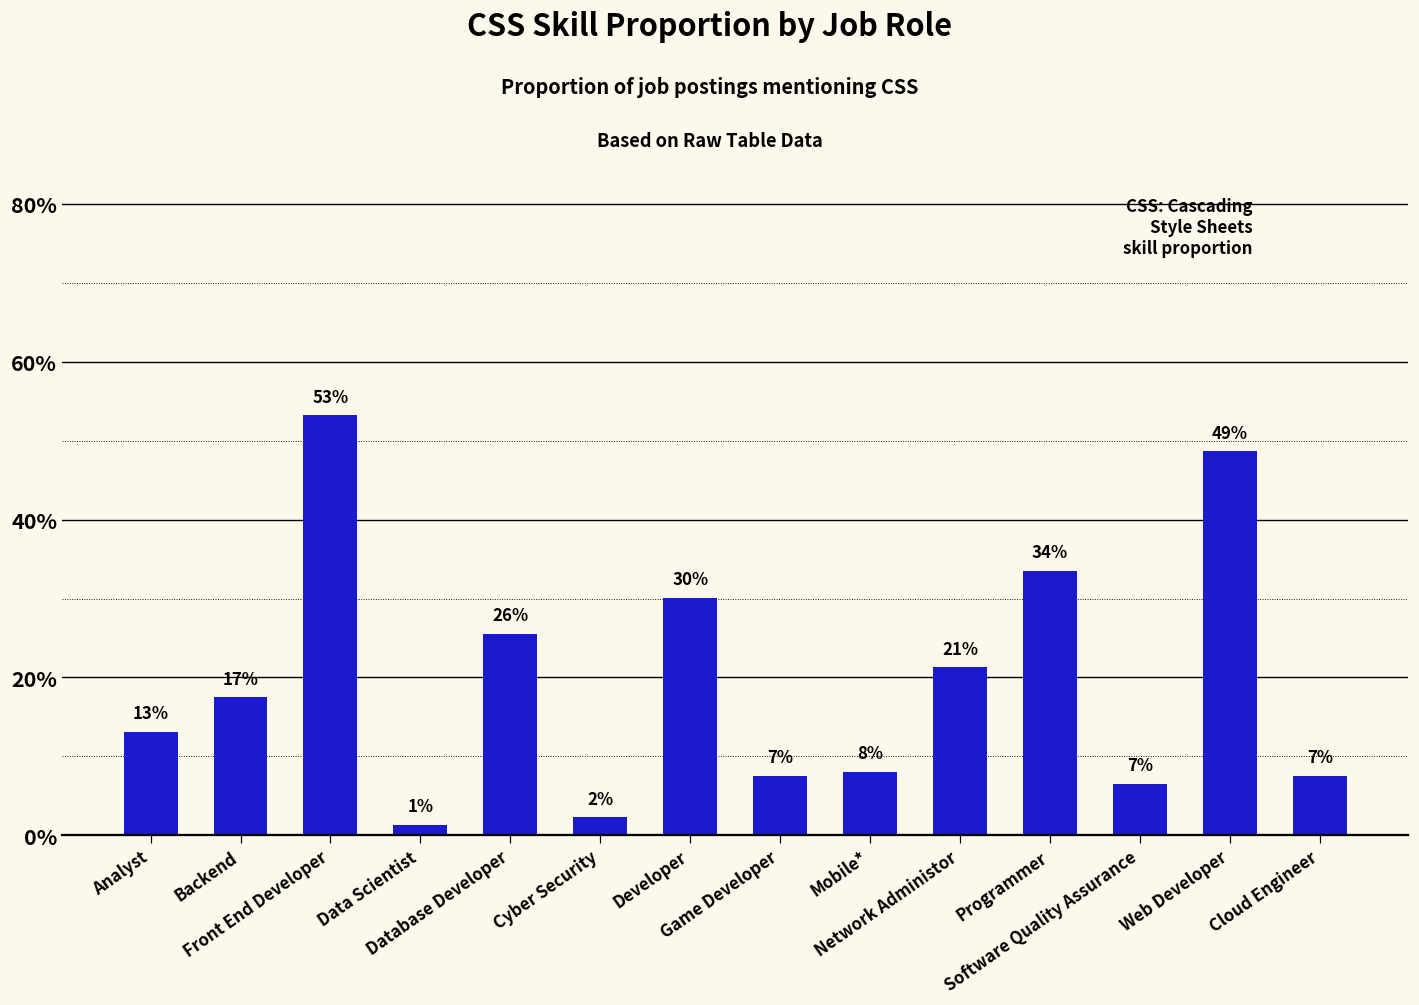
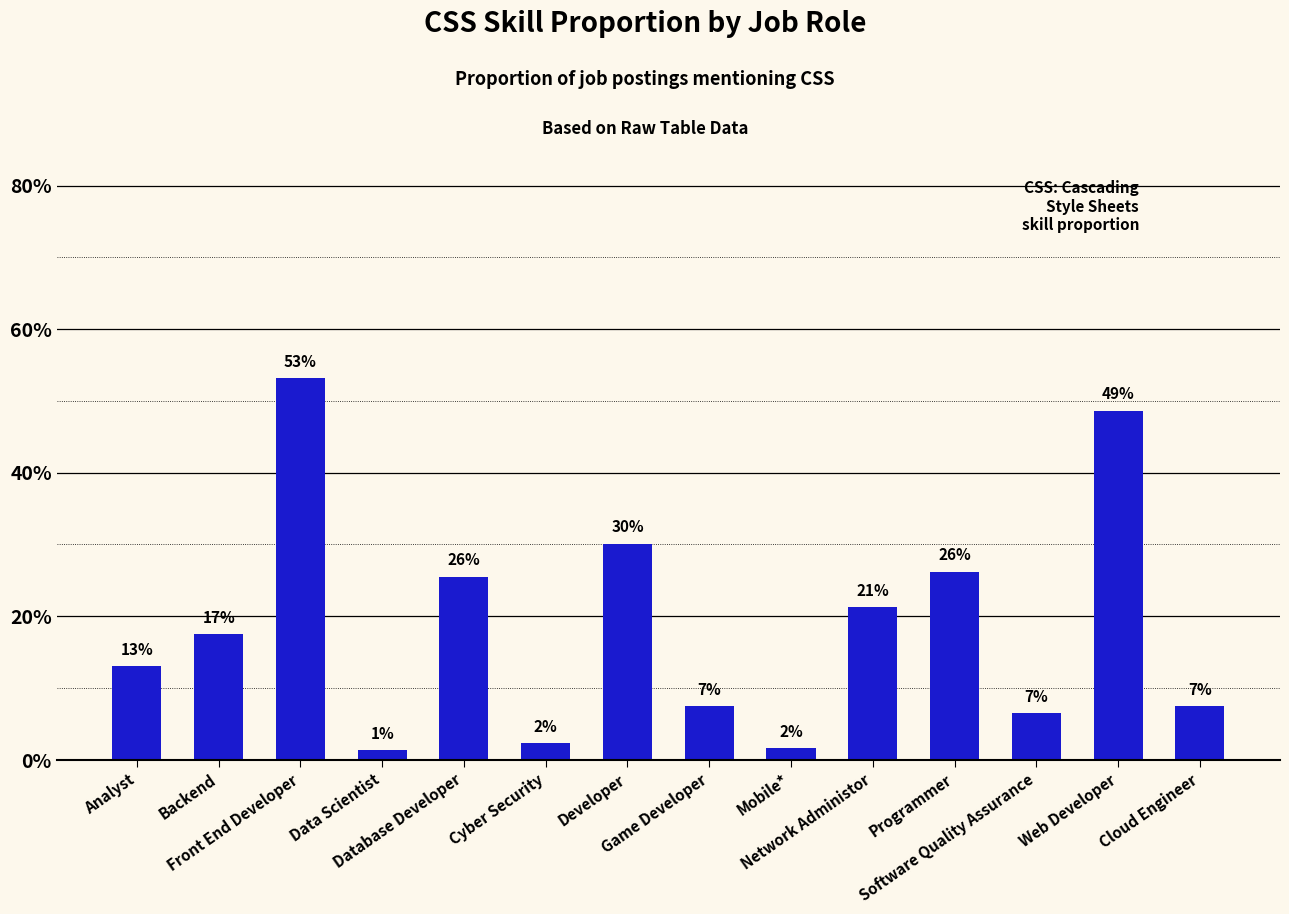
Mobile*: 8% -> 2%
Programmer: 34% -> 26%
